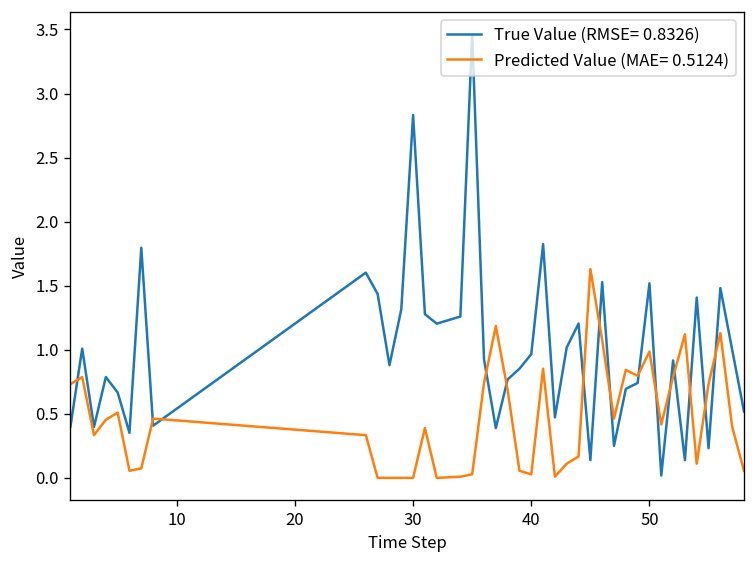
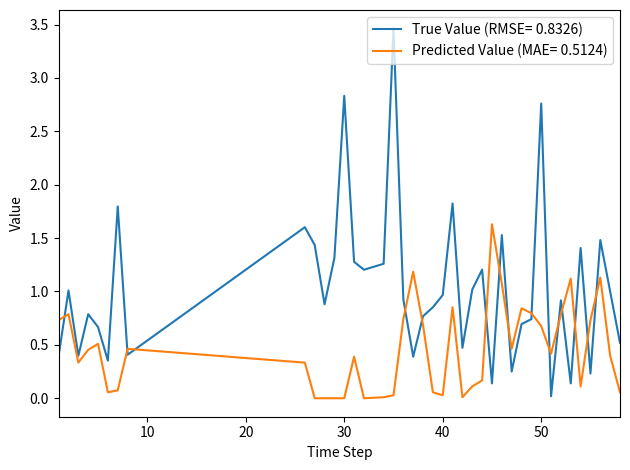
True Value (RMSE= 0.8326), 50: 1.52 -> 2.76
Predicted Value (MAE= 0.5124), 50: 0.99 -> 0.68
